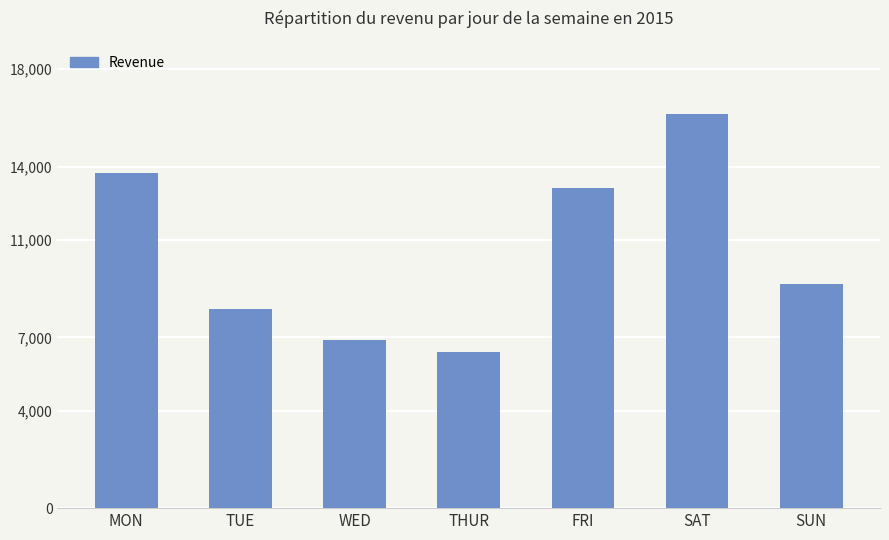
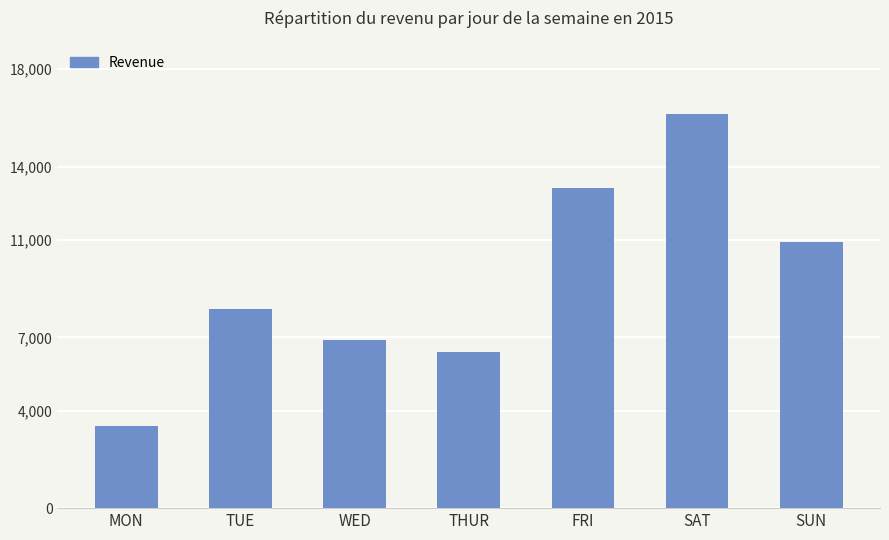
MON: 13,700 -> 3,400
SUN: 9,200 -> 10,900
